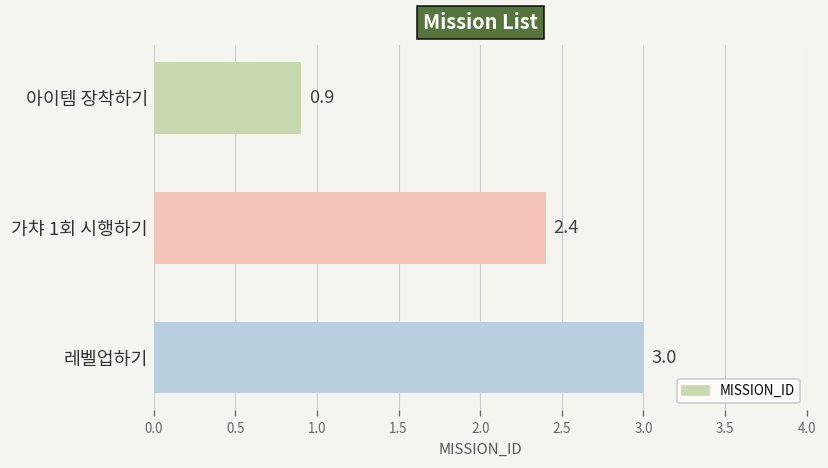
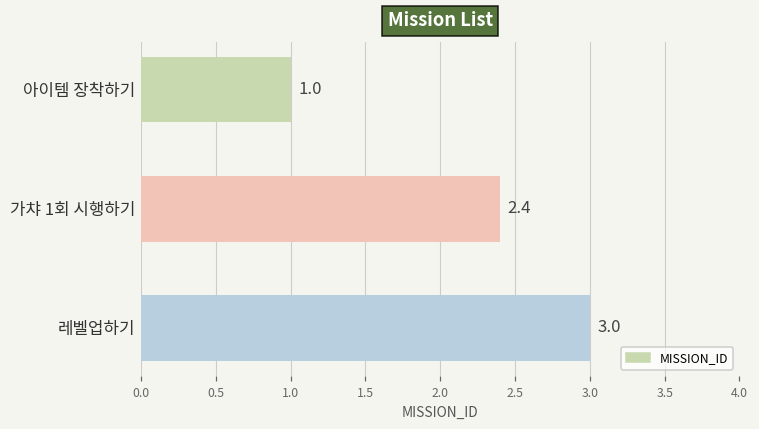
아이템 장착하기: 0.9 -> 1.0
